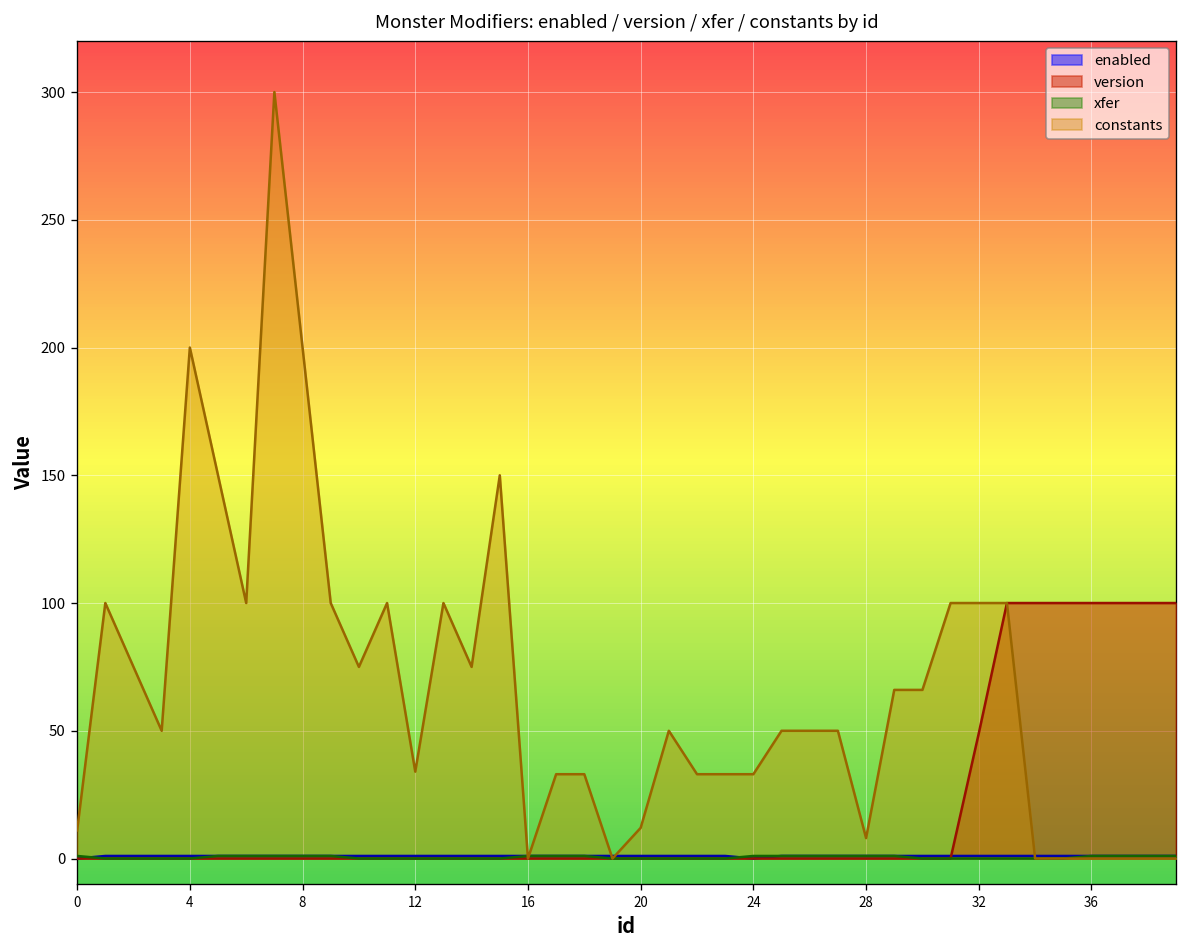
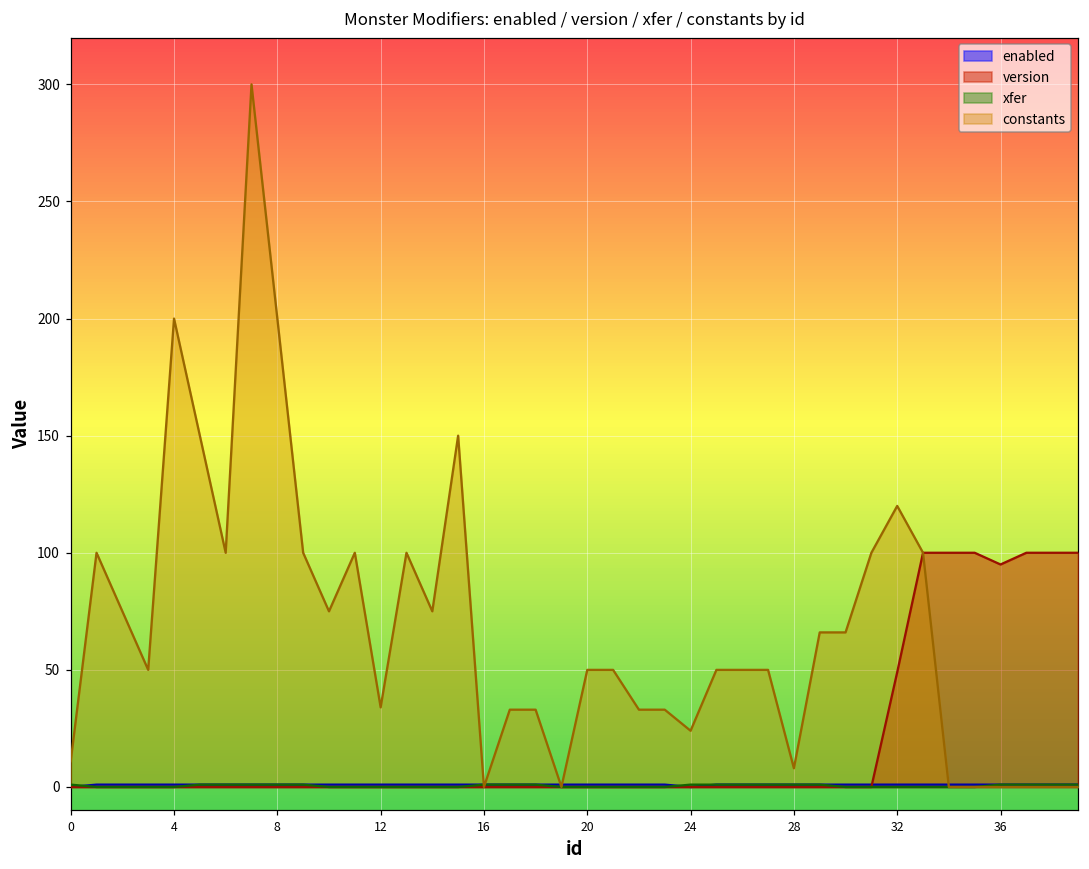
constants, 20: 12 -> 50
constants, 24: 33 -> 24
constants, 32: 100 -> 120
version, 36: 100 -> 95
